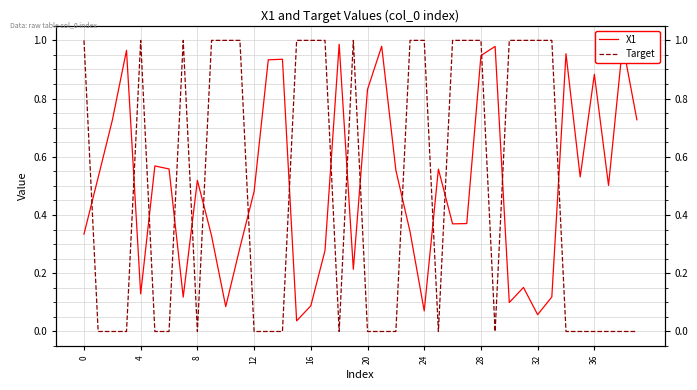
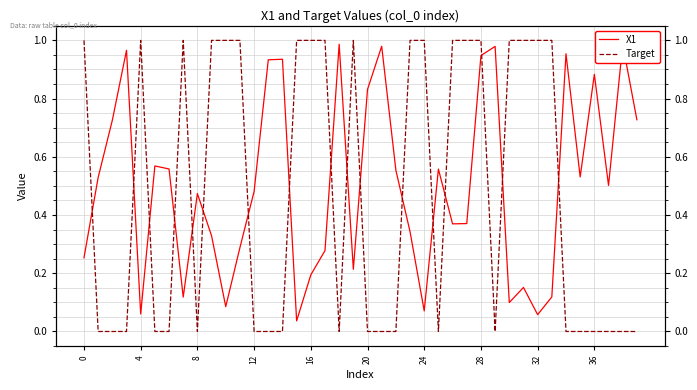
X1, 0: 0.33 -> 0.25
X1, 4: 0.13 -> 0.06
X1, 8: 0.52 -> 0.47
X1, 16: 0.09 -> 0.19
